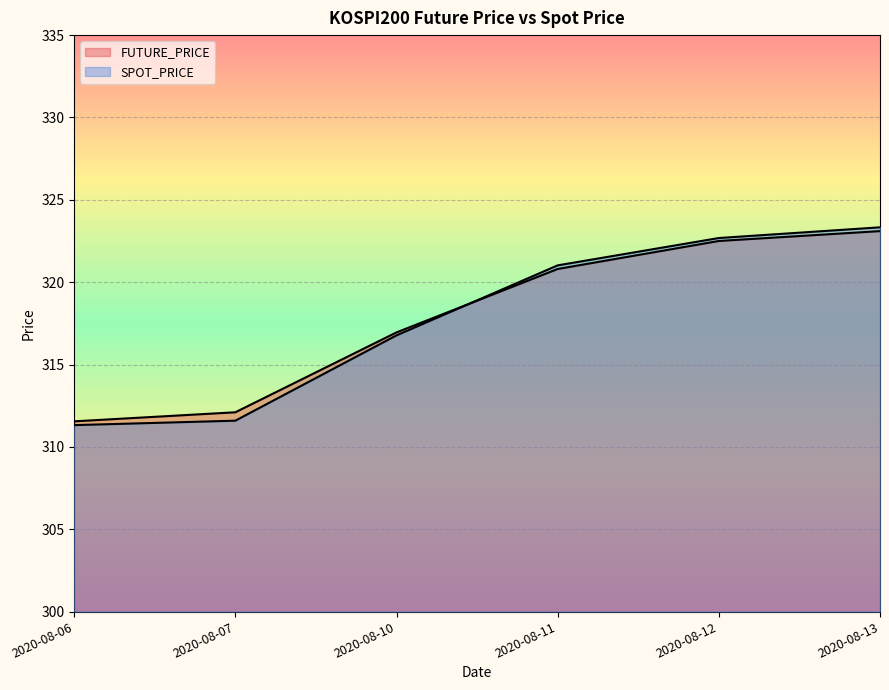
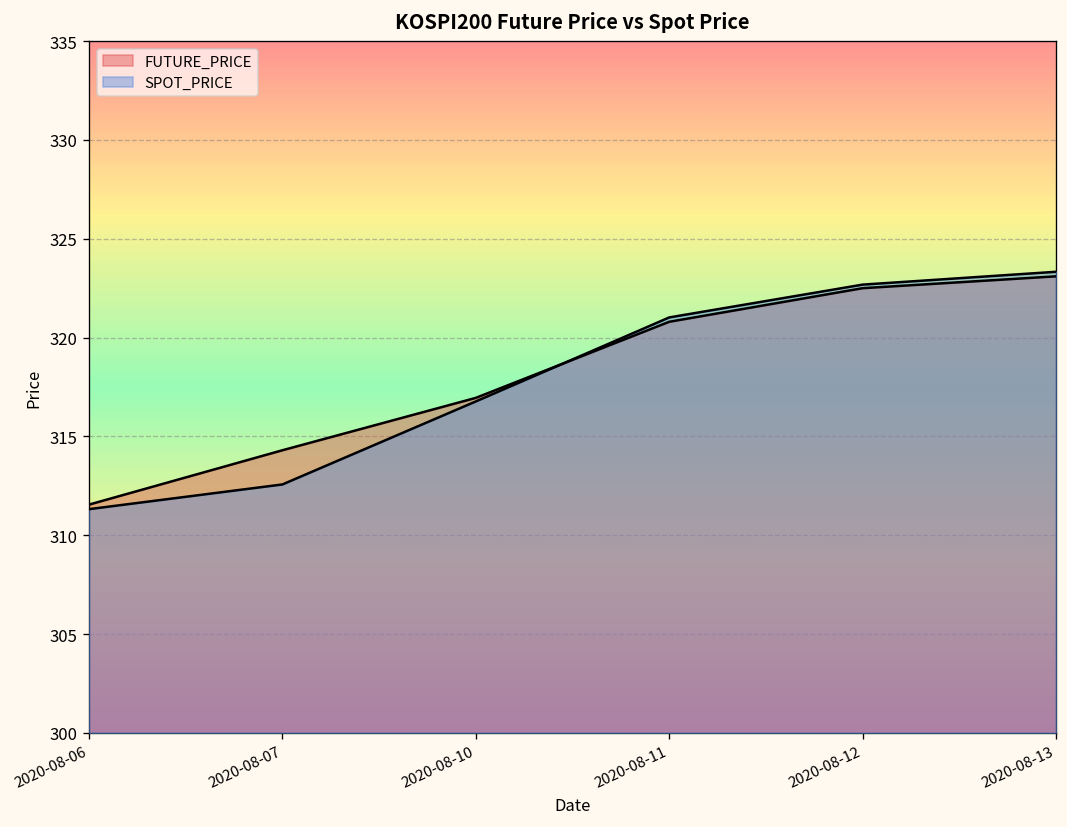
FUTURE_PRICE, 2020-08-07: 312.1 -> 314.3
SPOT_PRICE, 2020-08-07: 311.6 -> 312.6
